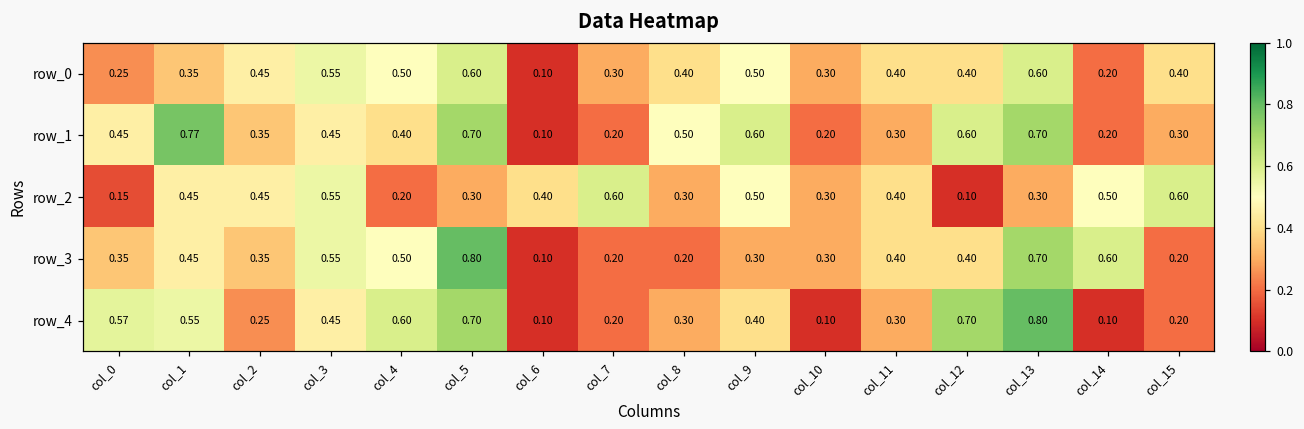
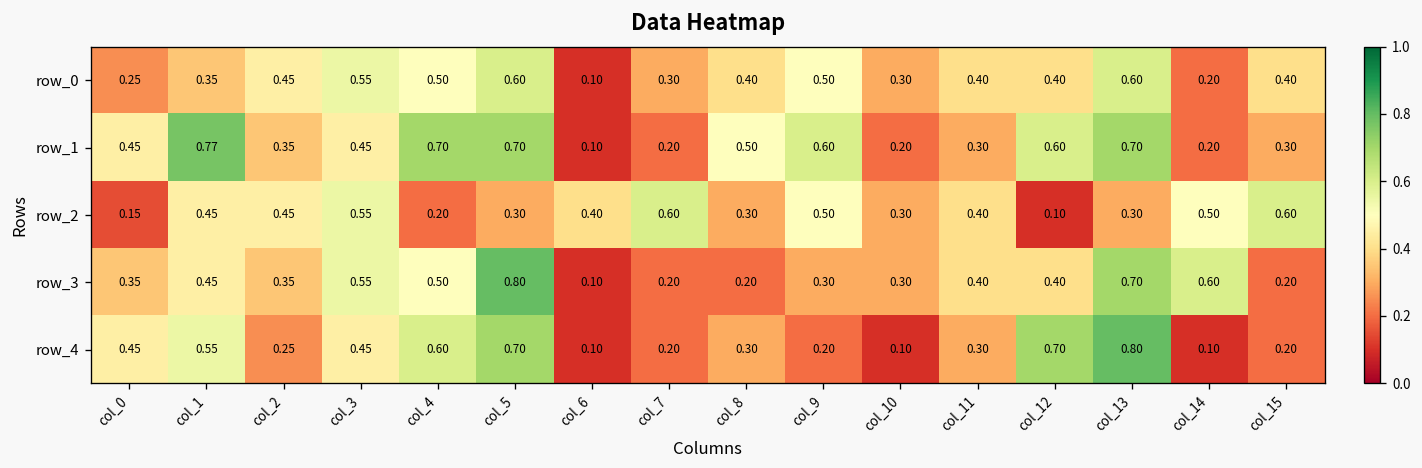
row_1, col_4: 0.40 -> 0.70
row_4, col_0: 0.57 -> 0.45
row_4, col_9: 0.40 -> 0.20
